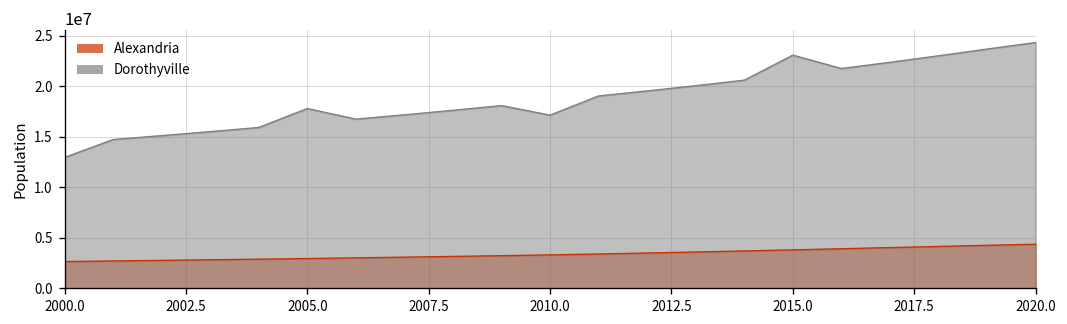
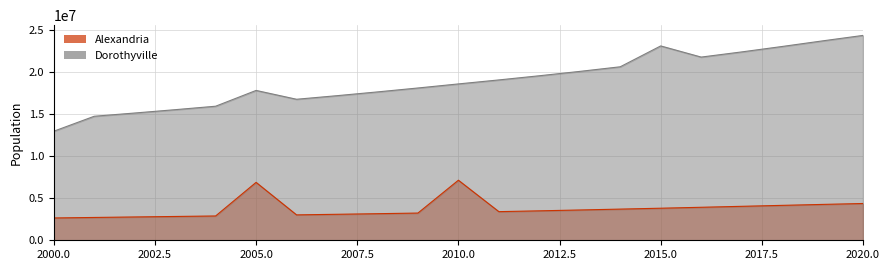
Alexandria, 2005.0: 3000000 -> 7000000
Alexandria, 2010.0: 3000000 -> 7000000
Dorothyville, 2010.0: 17000000 -> 19000000
